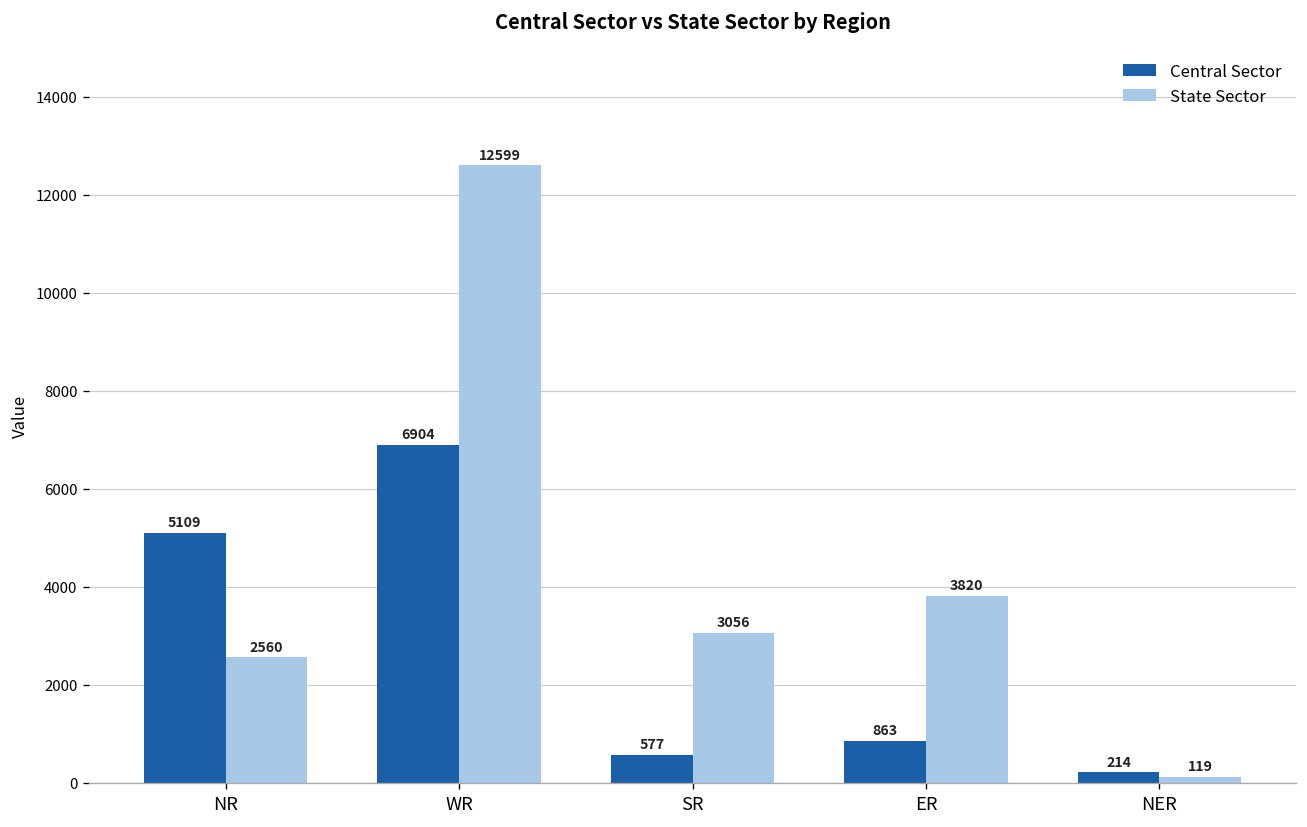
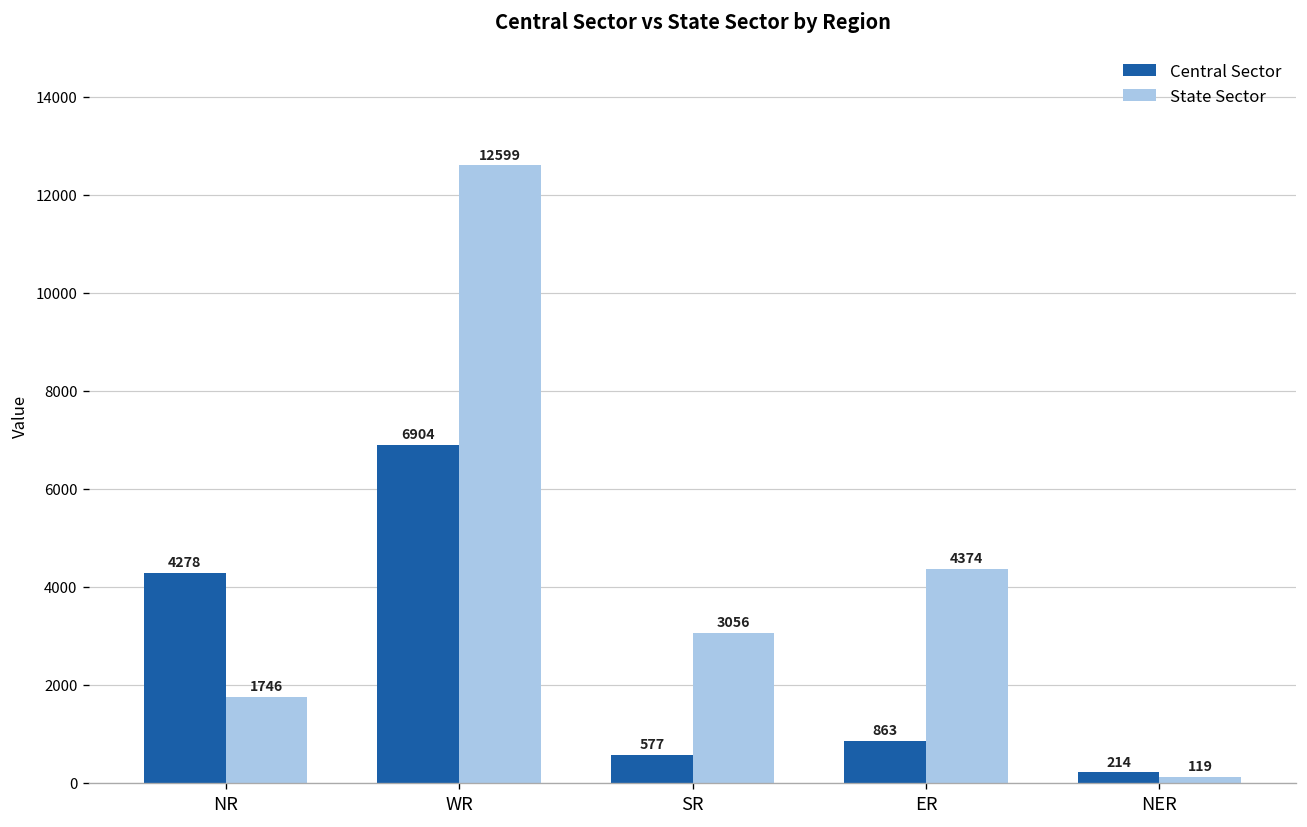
Central Sector, NR: 5109 -> 4278
State Sector, NR: 2560 -> 1746
State Sector, ER: 3820 -> 4374
